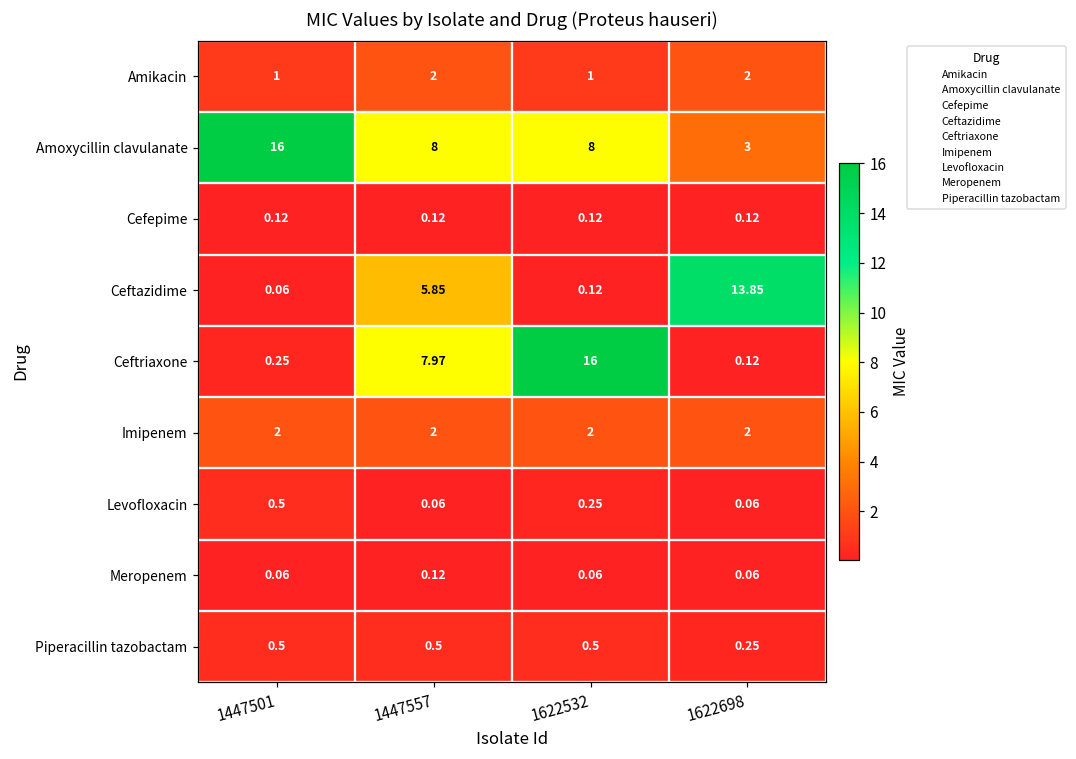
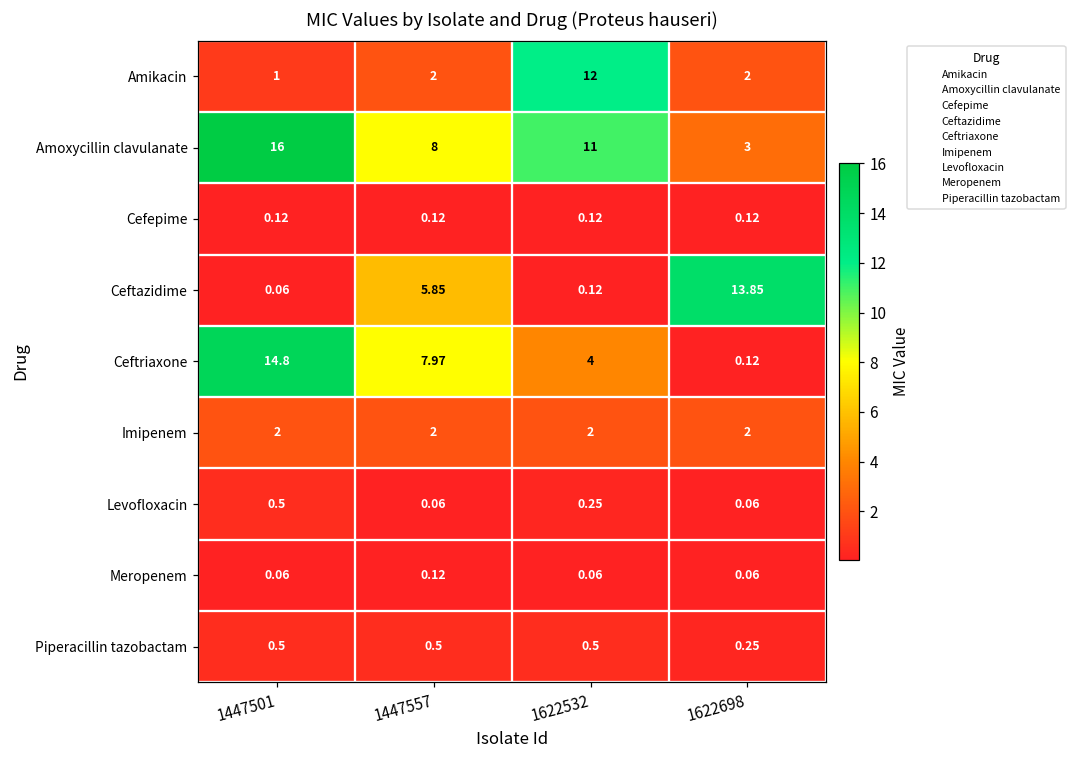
Amikacin, 1622532: 1 -> 12
Amoxycillin clavulanate, 1622532: 8 -> 11
Ceftriaxone, 1447501: 0.25 -> 14.8
Ceftriaxone, 1622532: 16 -> 4
